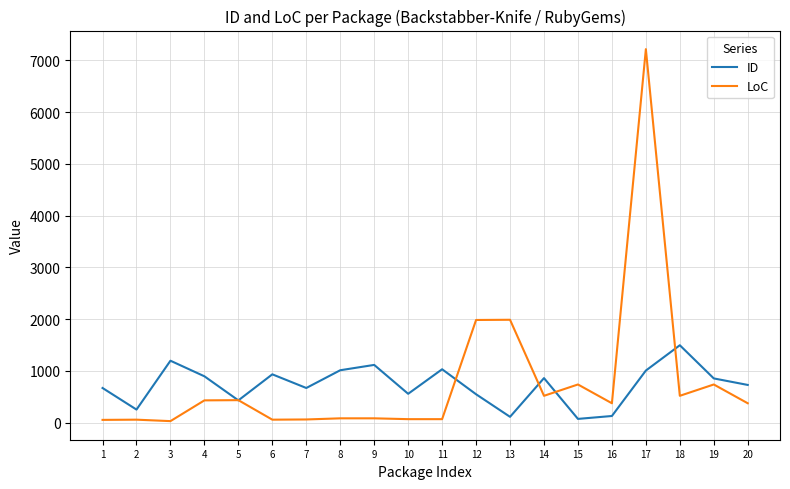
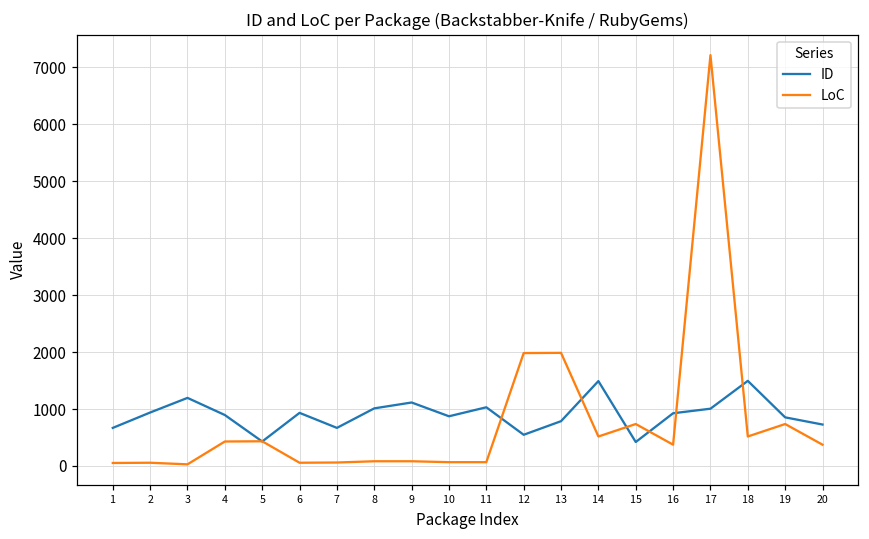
ID, 2: 300 -> 900
ID, 10: 600 -> 900
ID, 13: 100 -> 800
ID, 14: 900 -> 1500
ID, 15: 100 -> 400
ID, 16: 100 -> 900
